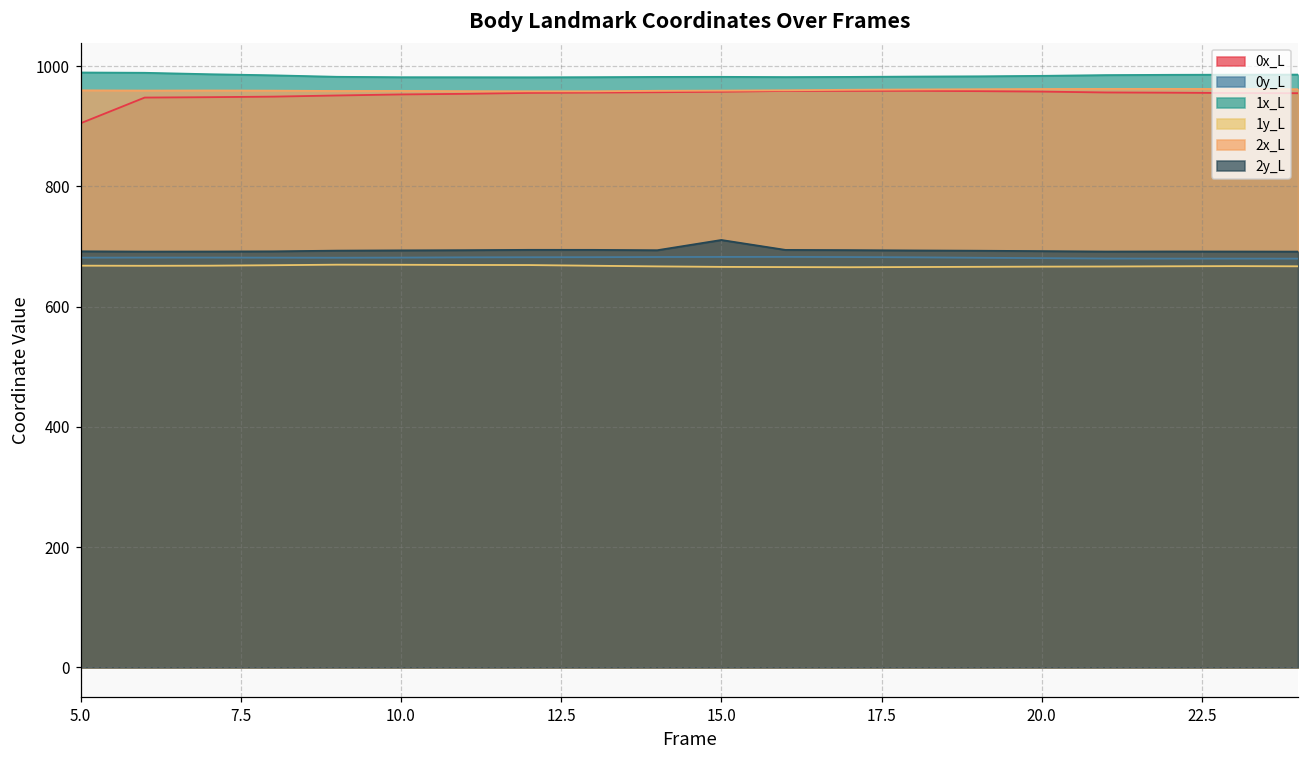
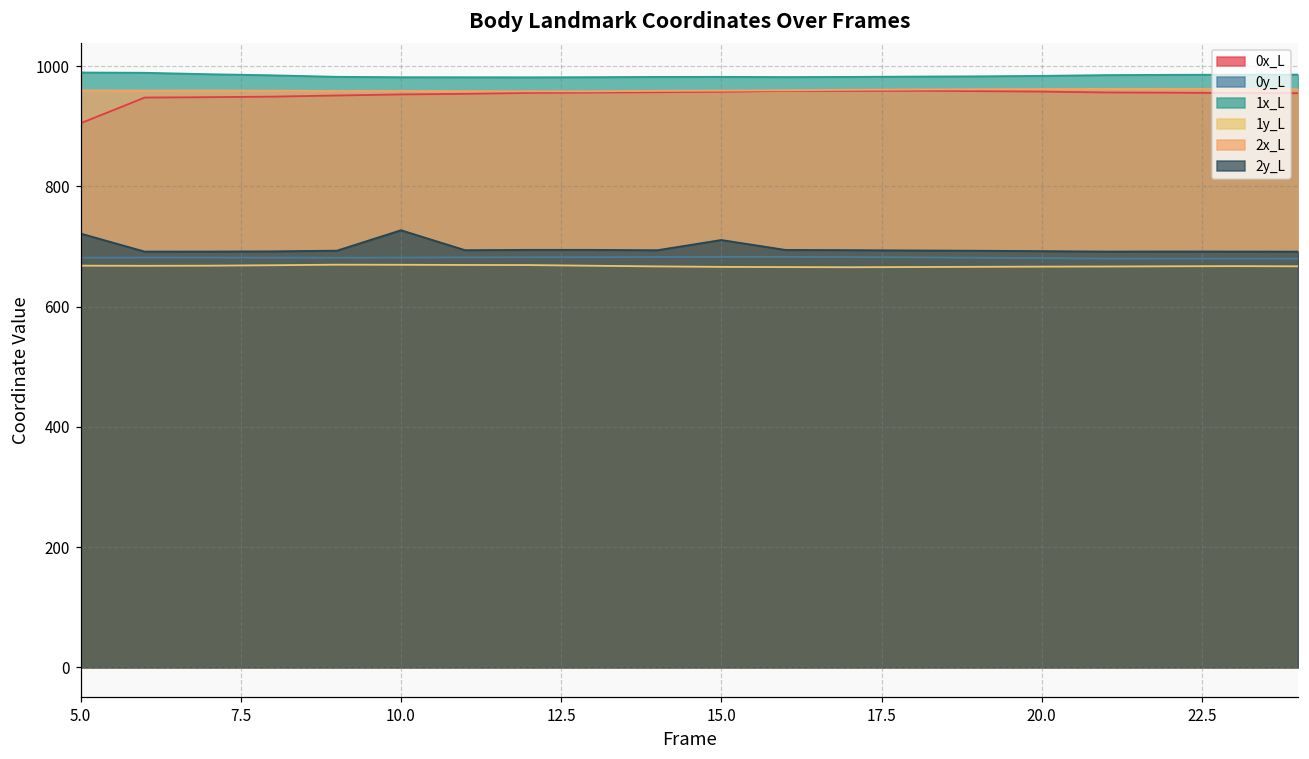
2y_L, 5.0: 690 -> 720
2y_L, 10.0: 690 -> 730
